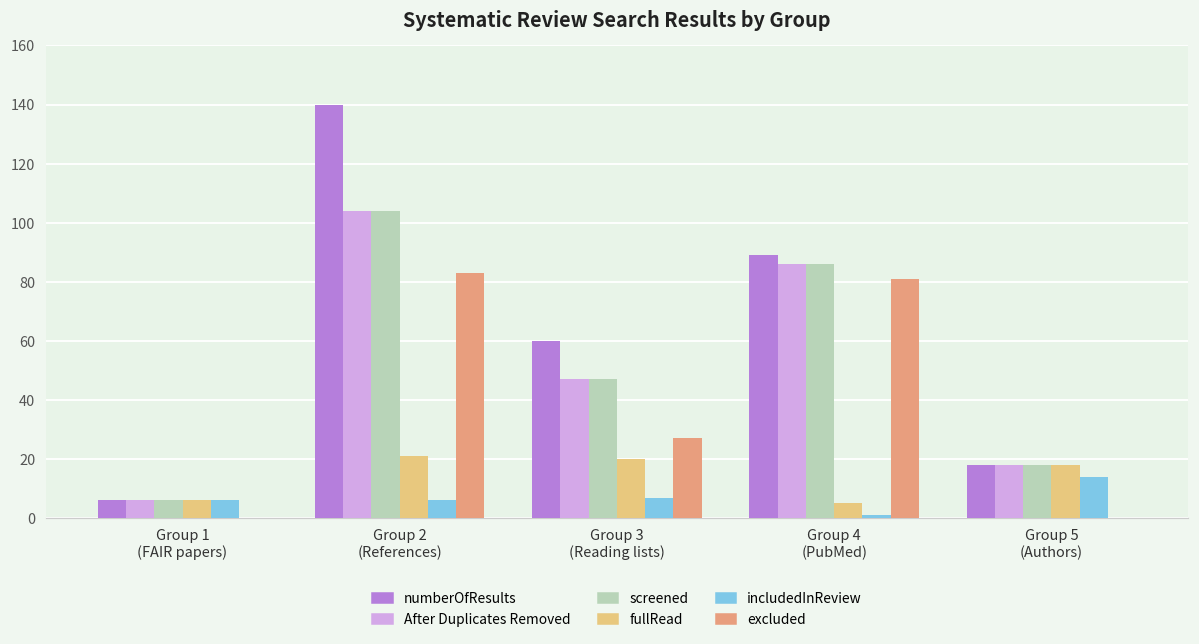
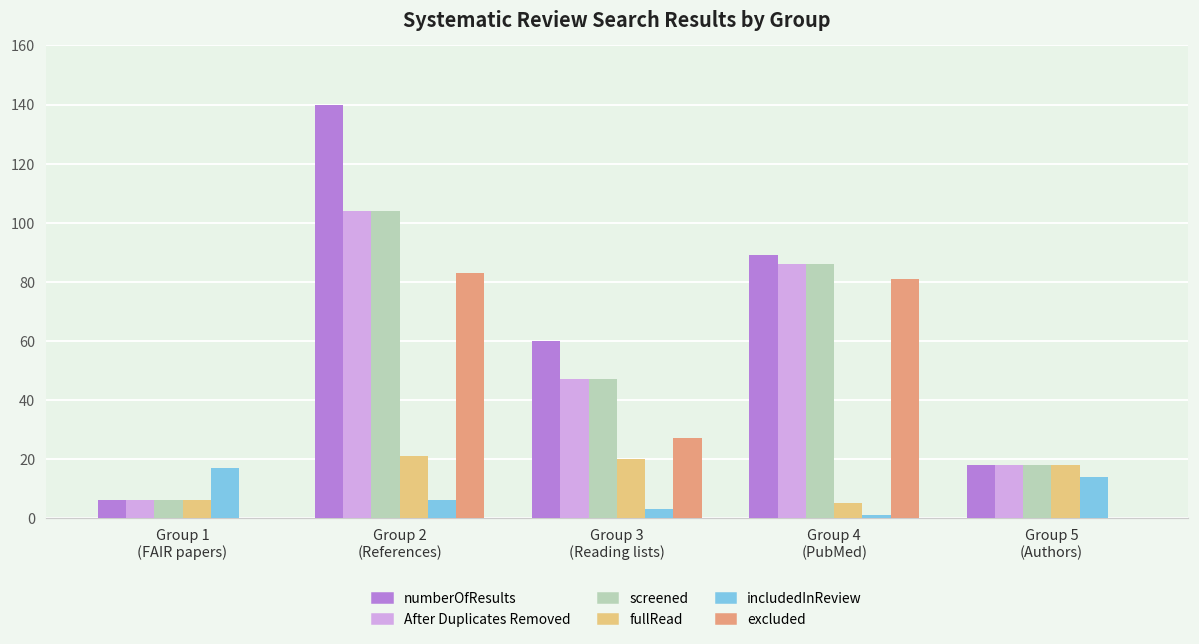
includedInReview, Group 1 (FAIR papers): 6 -> 17
includedInReview, Group 3 (Reading lists): 7 -> 3
